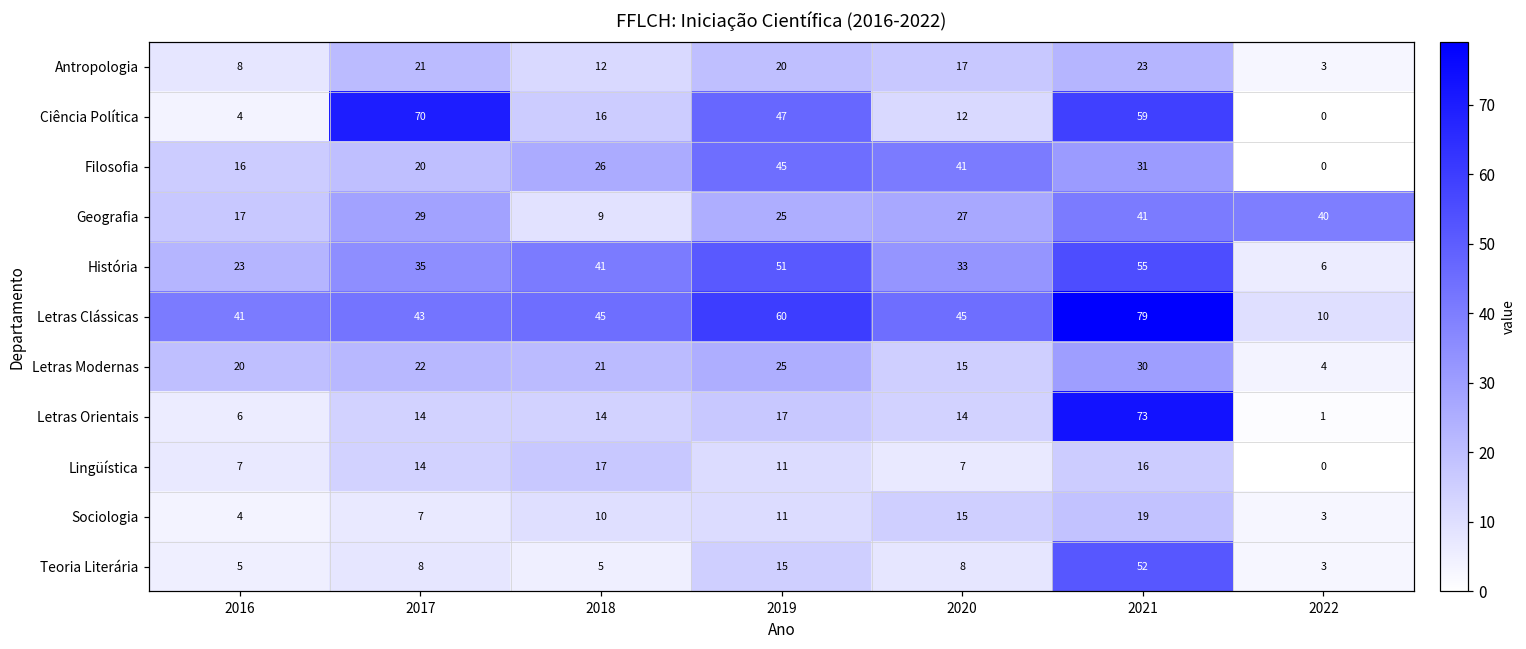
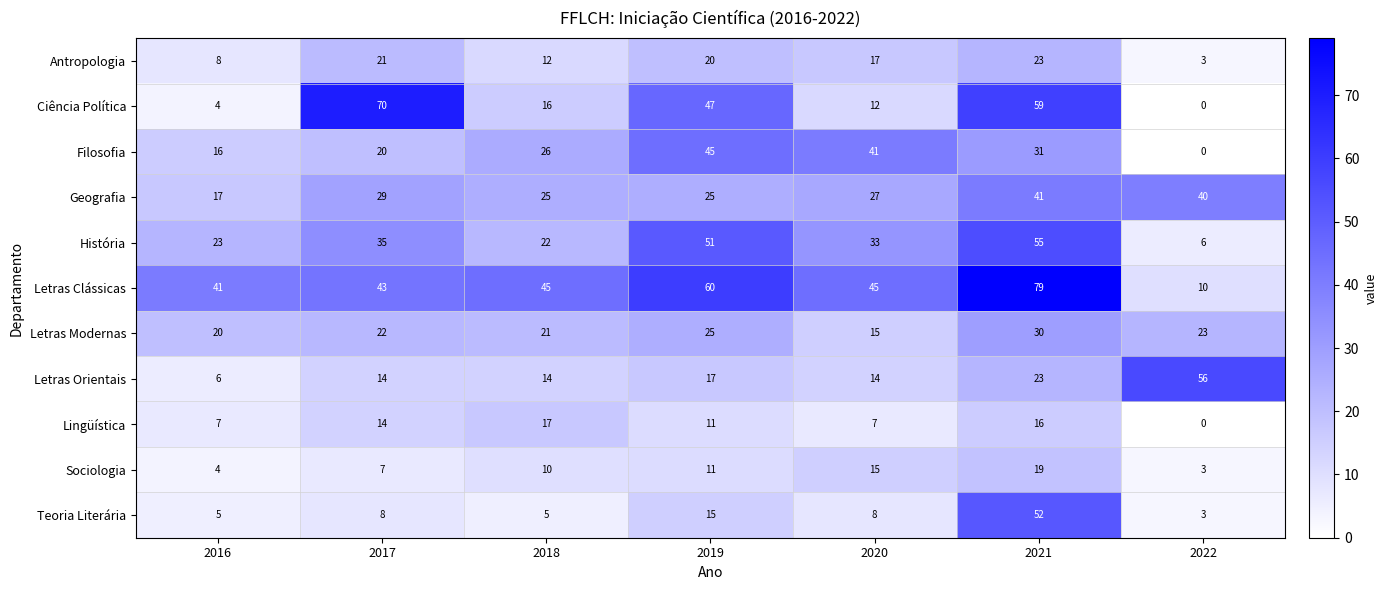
Geografia, 2018: 9 -> 25
História, 2018: 41 -> 22
Letras Modernas, 2022: 4 -> 23
Letras Orientais, 2021: 73 -> 23
Letras Orientais, 2022: 1 -> 56
